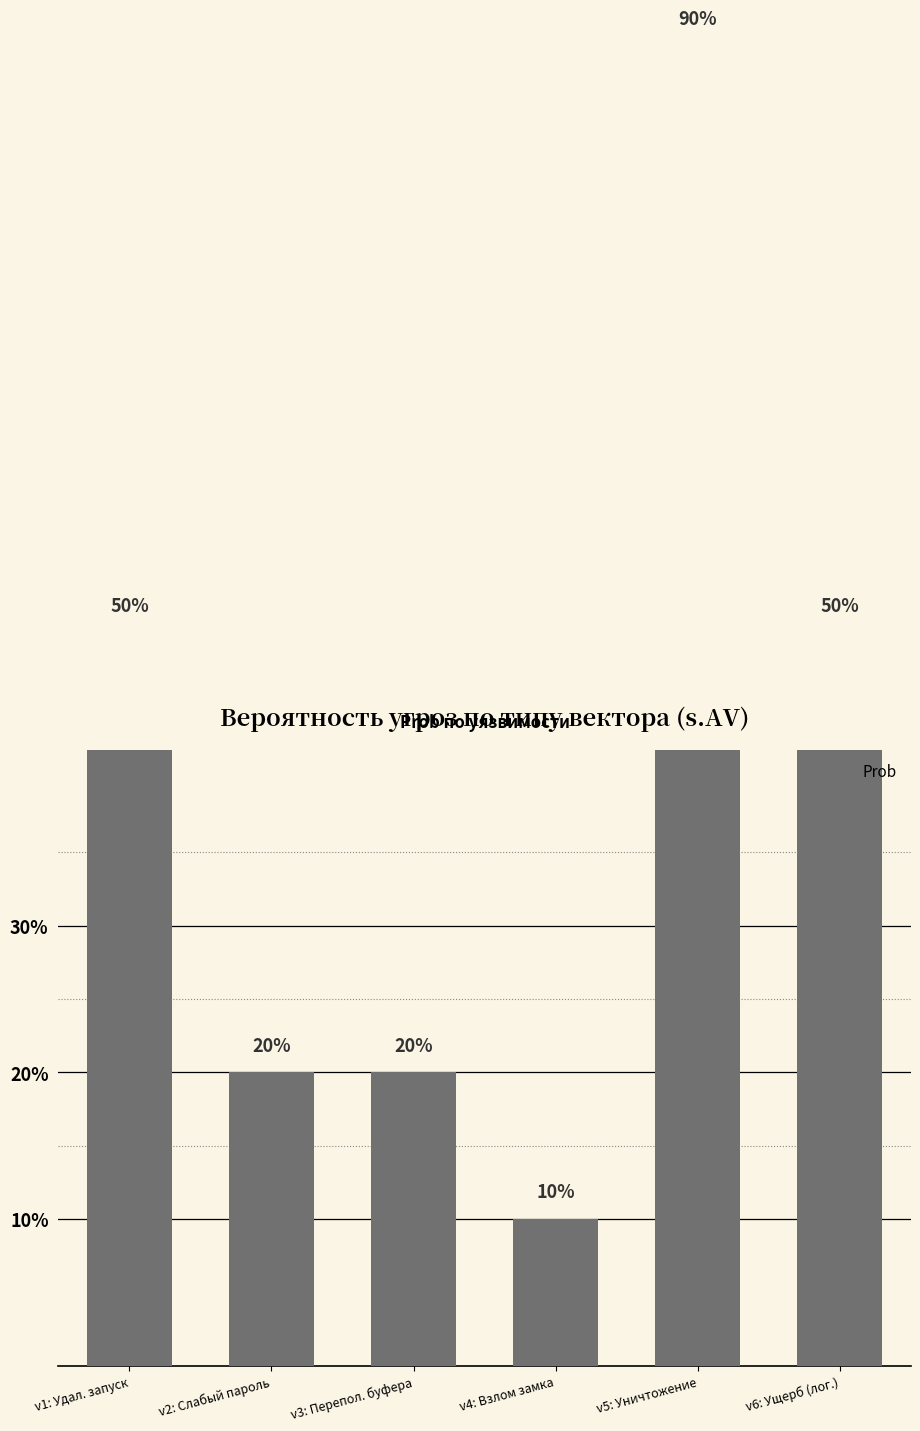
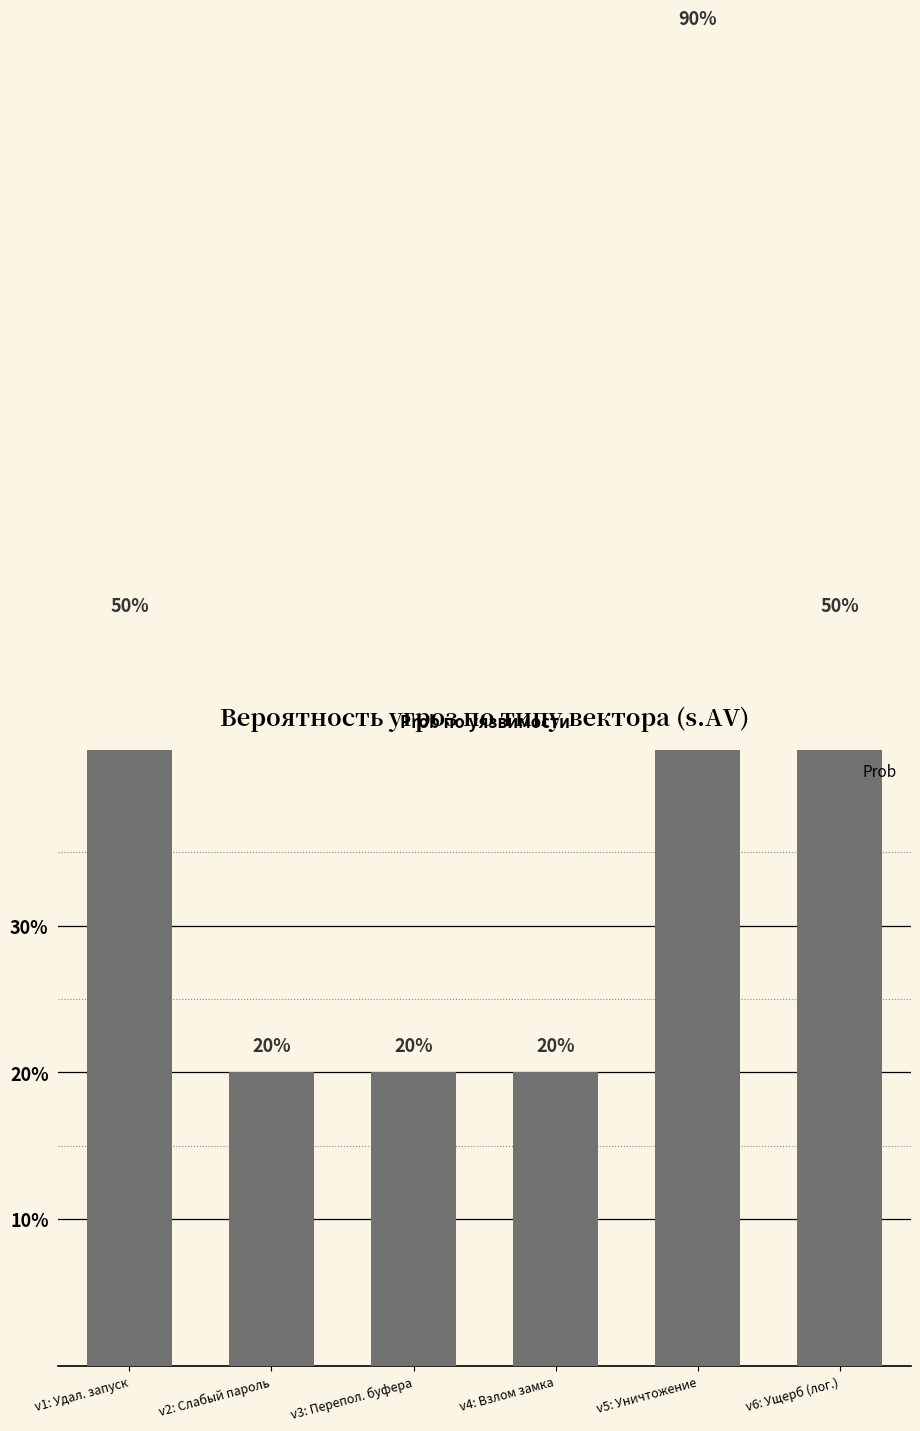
v4: Взлом замка: 10% -> 20%
